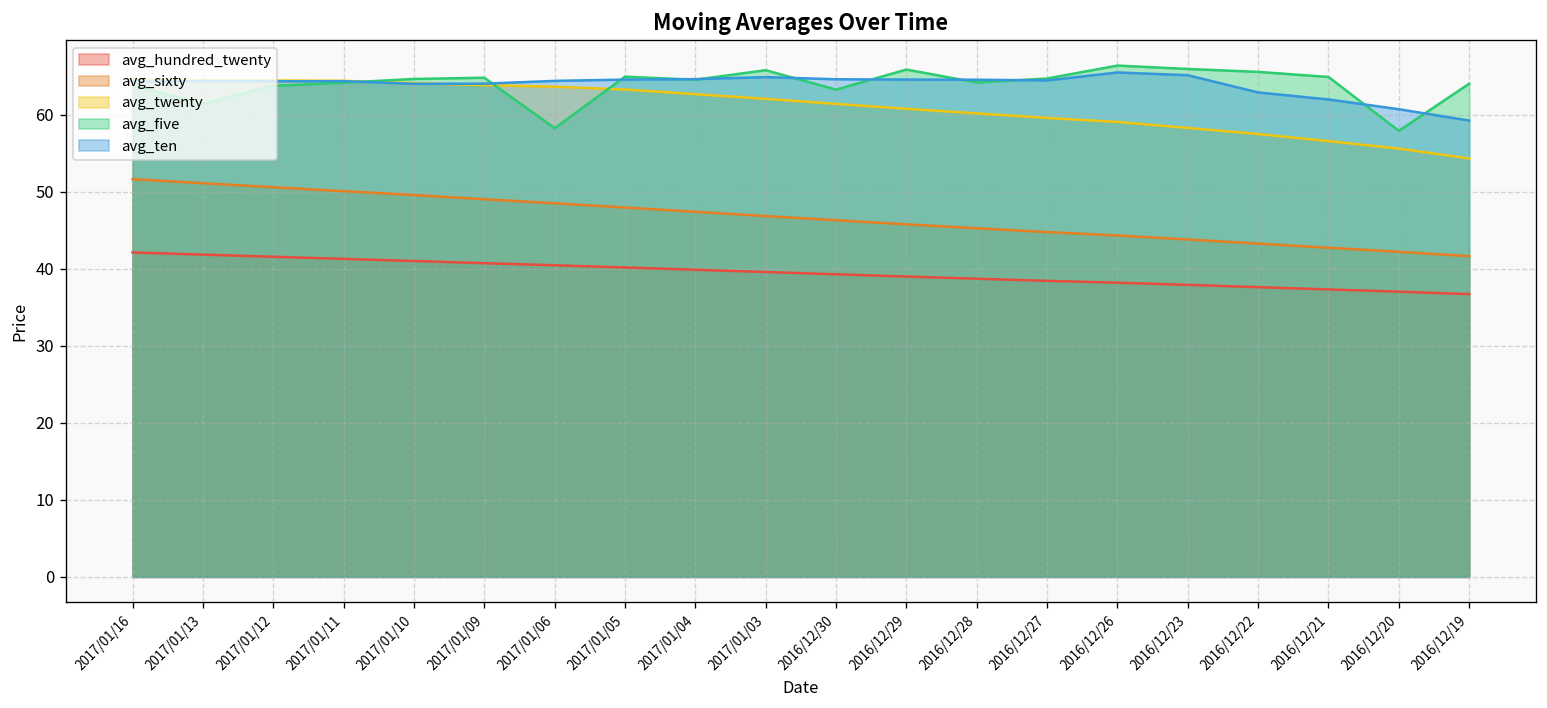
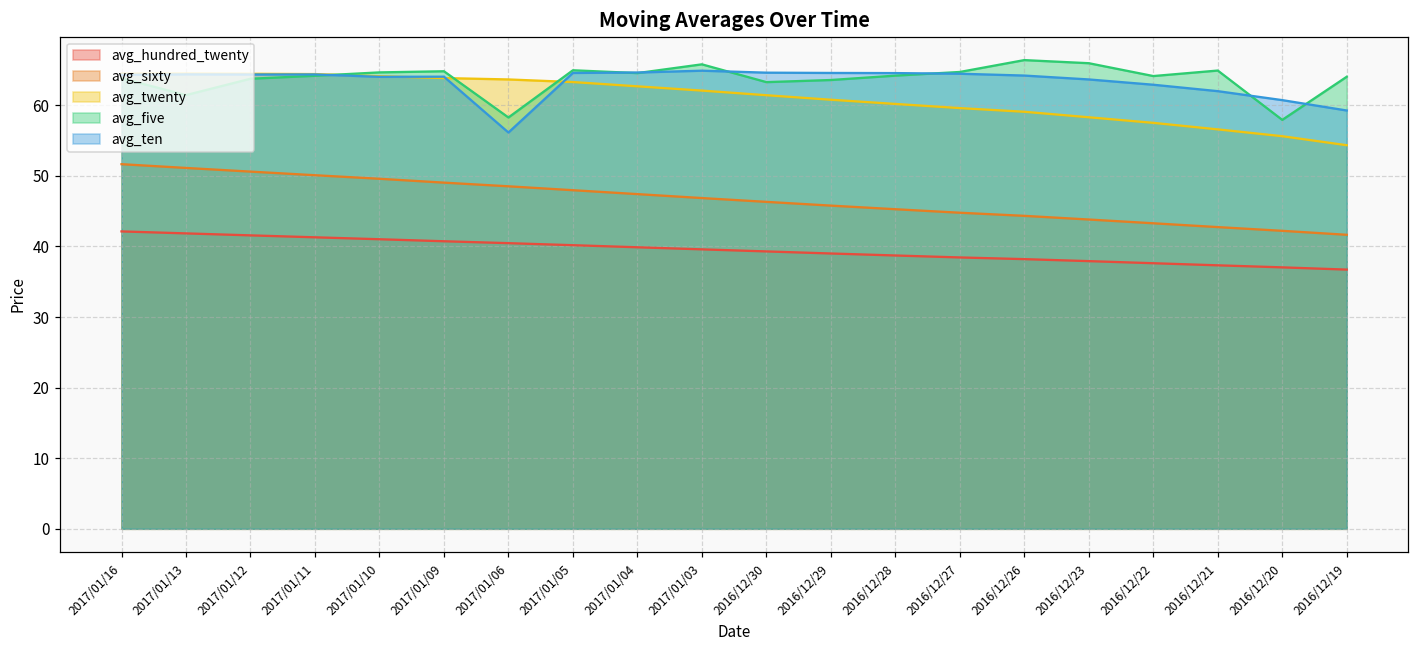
avg_ten, 2017/01/06: 64 -> 56
avg_five, 2016/12/29: 66 -> 64
avg_ten, 2016/12/26: 66 -> 64
avg_ten, 2016/12/23: 65 -> 64
avg_five, 2016/12/22: 66 -> 64
